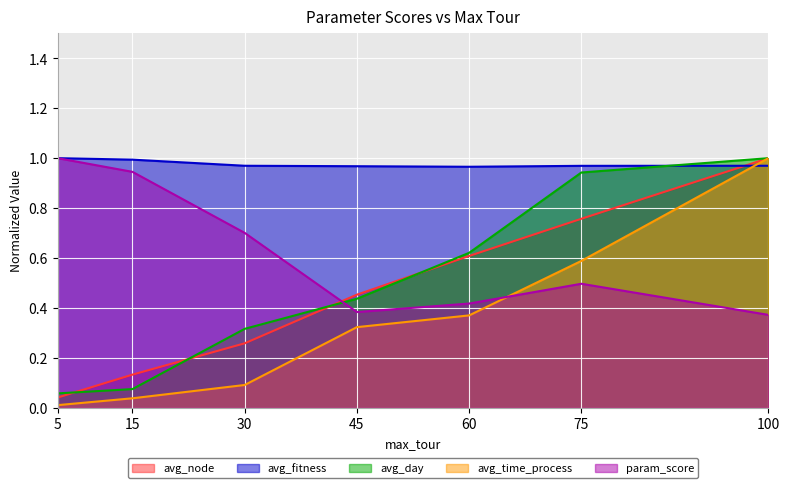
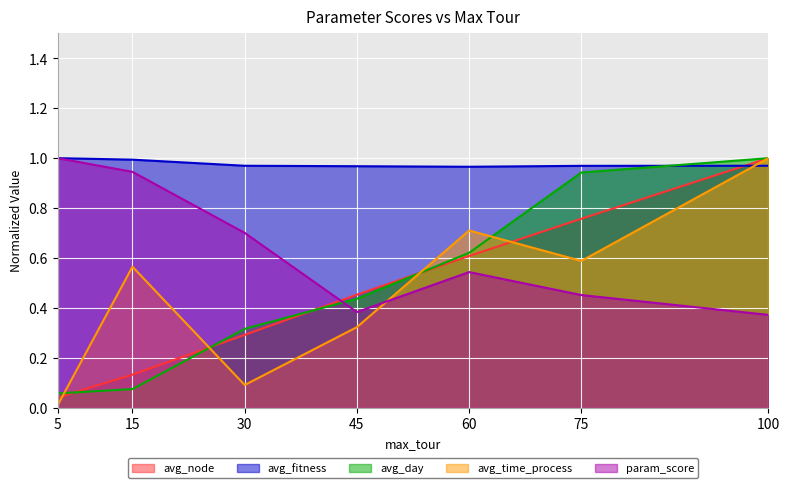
avg_time_process, 15: 0.04 -> 0.57
avg_node, 30: 0.26 -> 0.29
avg_time_process, 60: 0.37 -> 0.71
param_score, 60: 0.42 -> 0.54
param_score, 75: 0.50 -> 0.45
